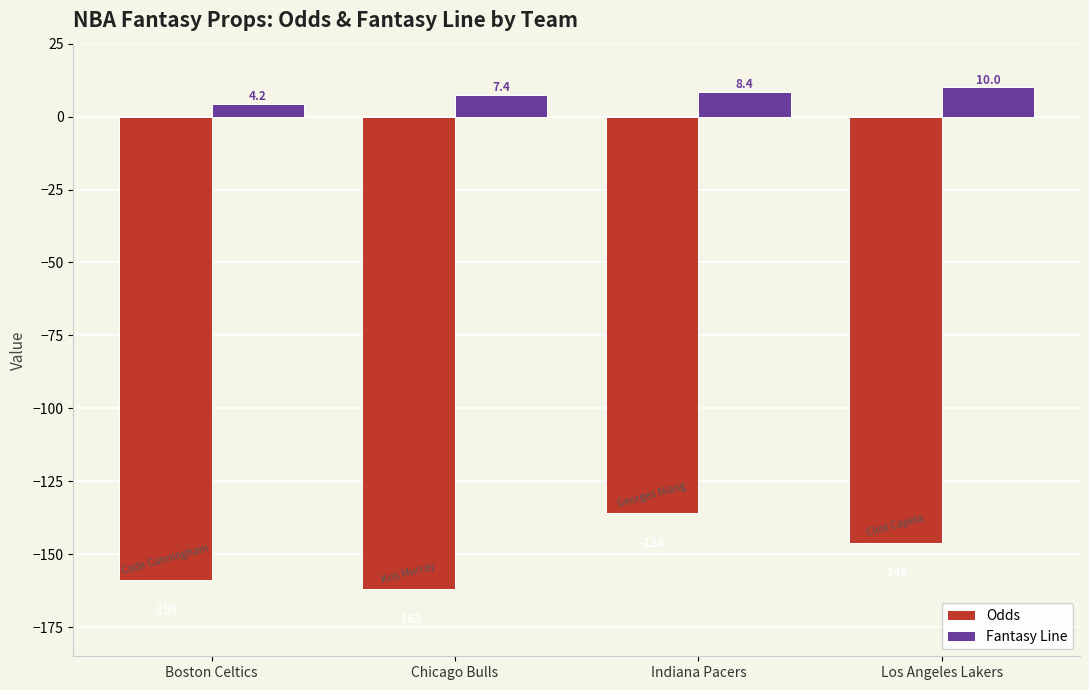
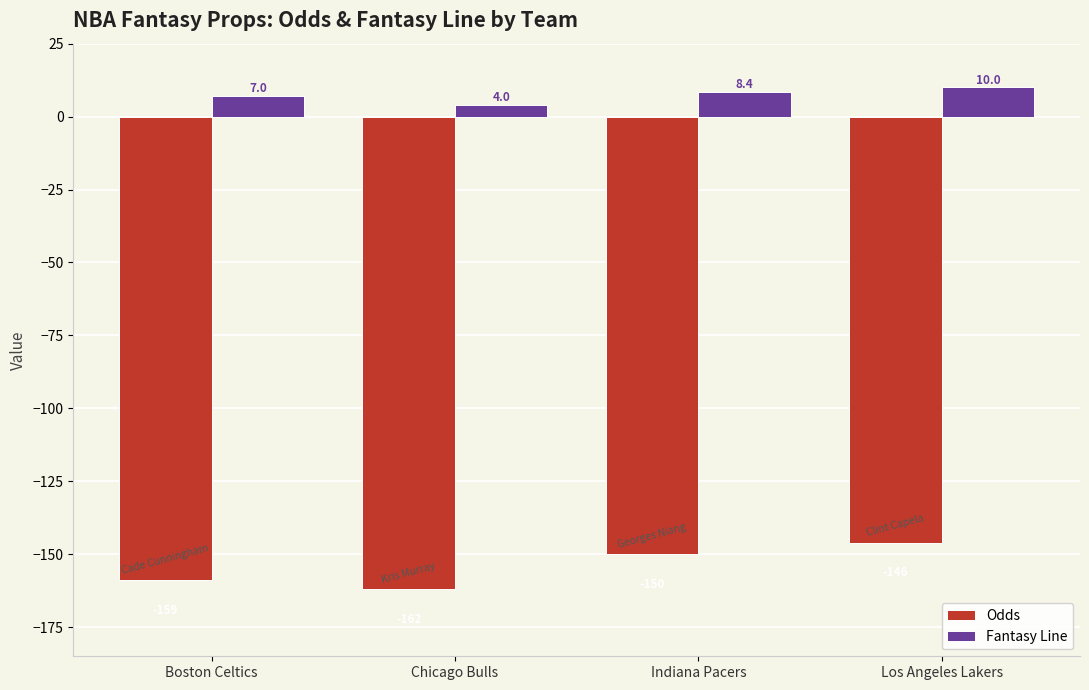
Fantasy Line, Boston Celtics: 4.2 -> 7.0
Fantasy Line, Chicago Bulls: 7.4 -> 4.0
Odds, Indiana Pacers: -136 -> -150
